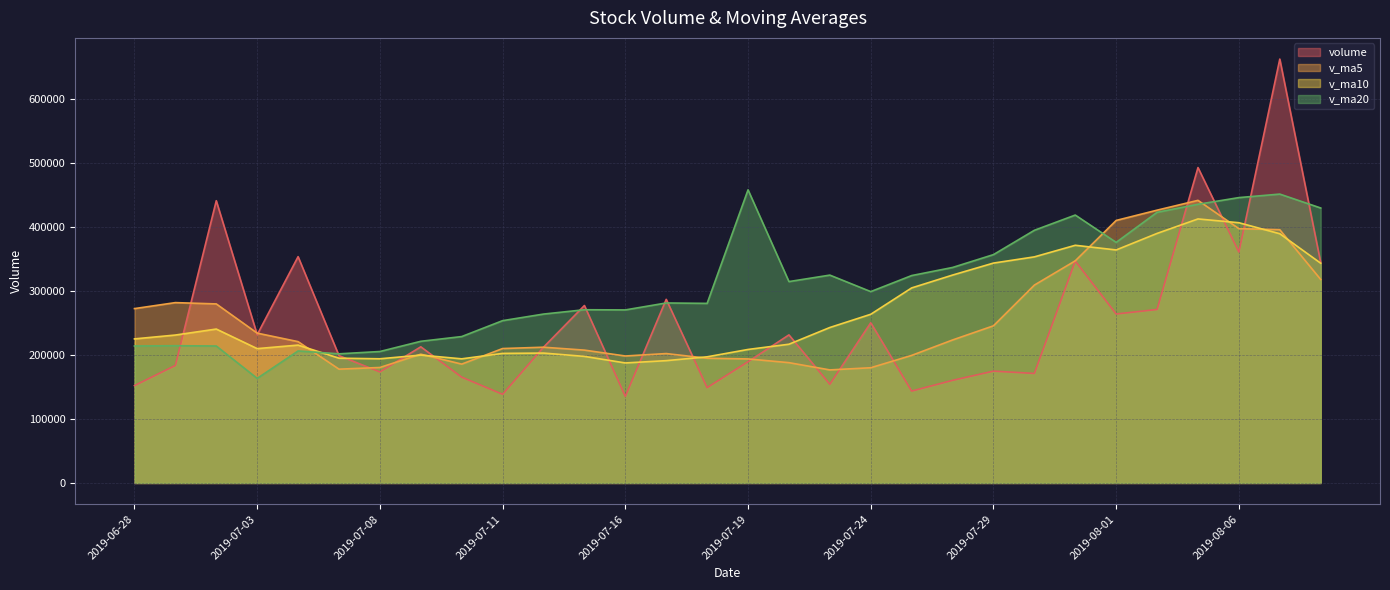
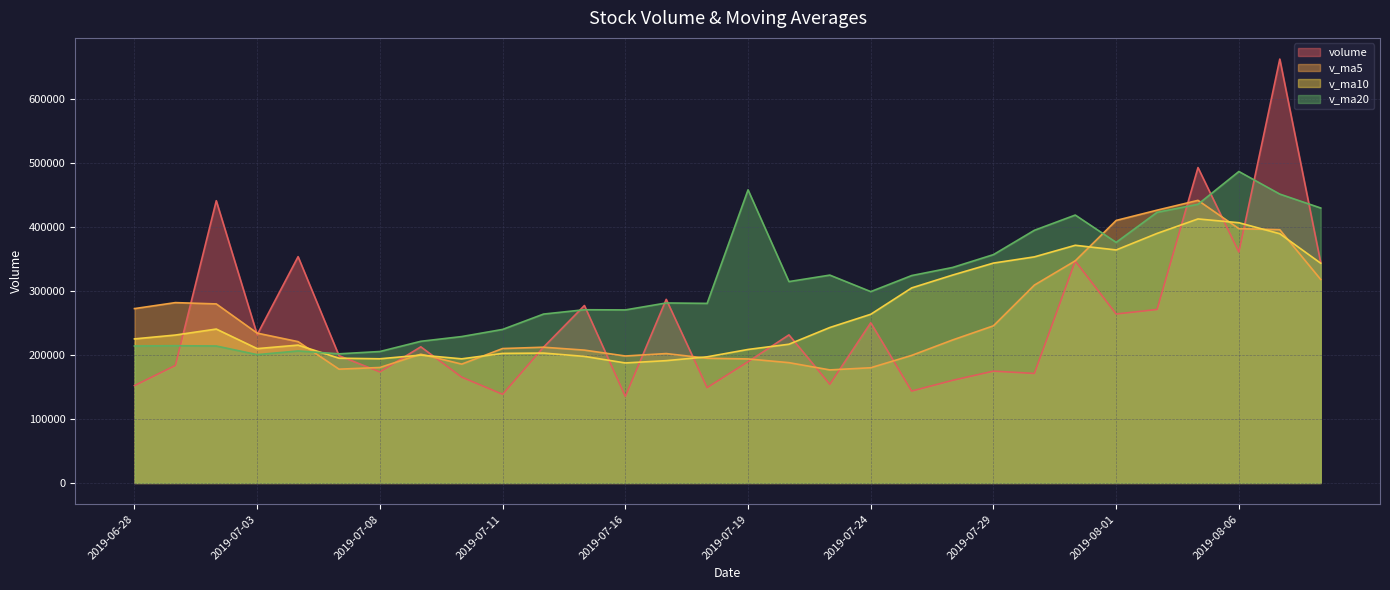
v_ma20, 2019-07-03: 160000 -> 200000
v_ma20, 2019-07-11: 250000 -> 240000
v_ma20, 2019-08-06: 450000 -> 490000
